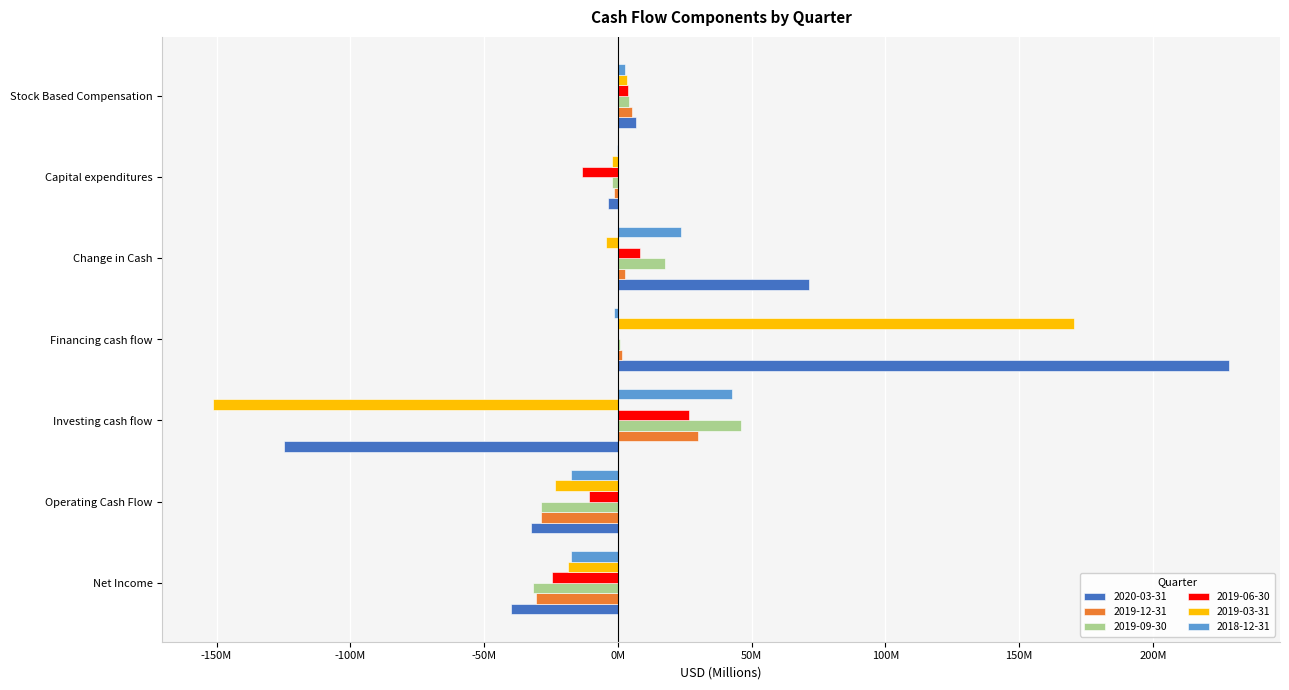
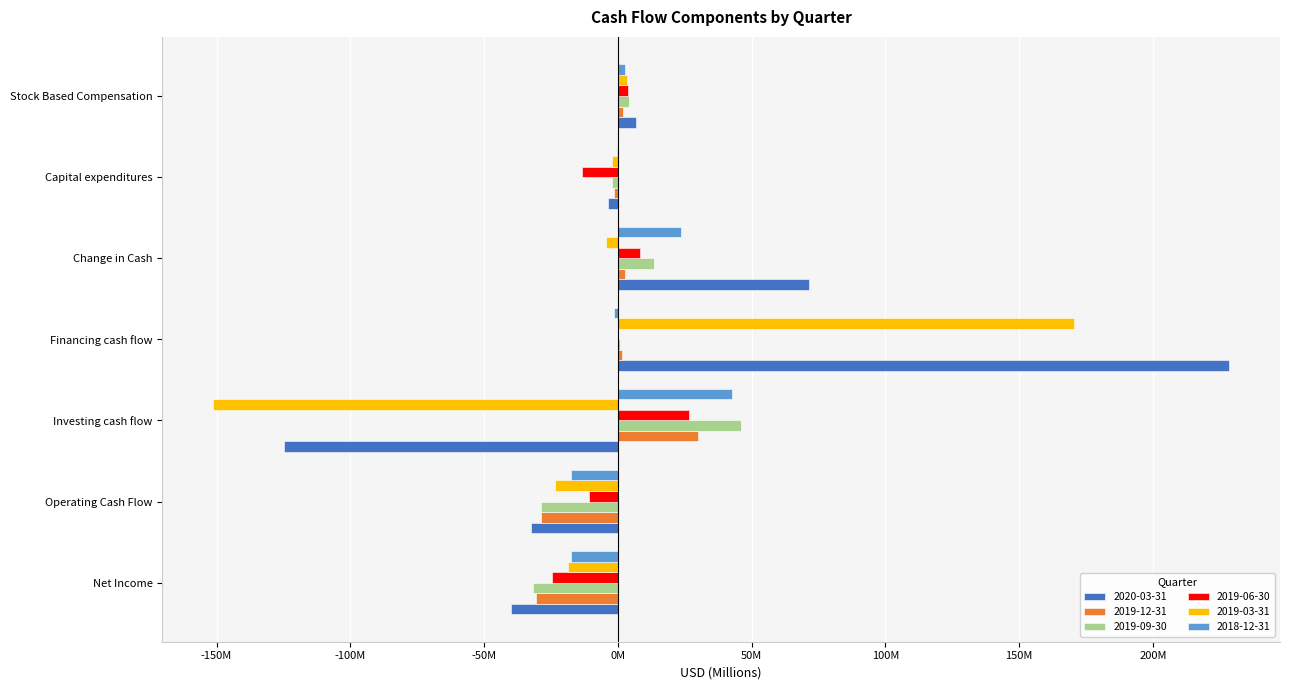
2019-12-31, Stock Based Compensation: 5000000 -> 2000000
2019-09-30, Change in Cash: 18000000 -> 14000000
